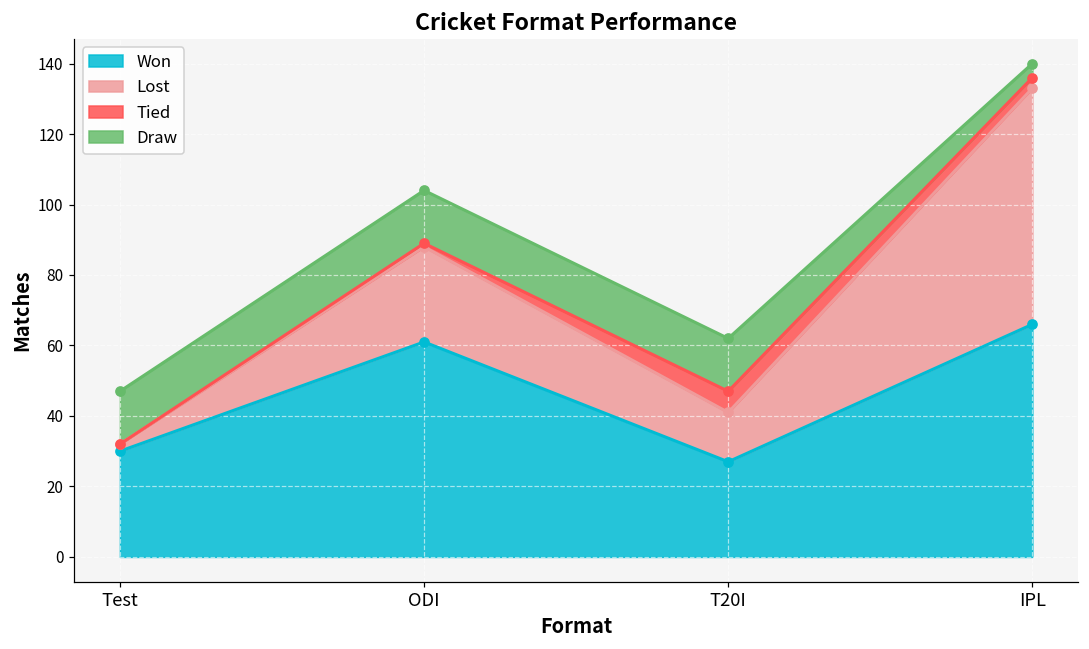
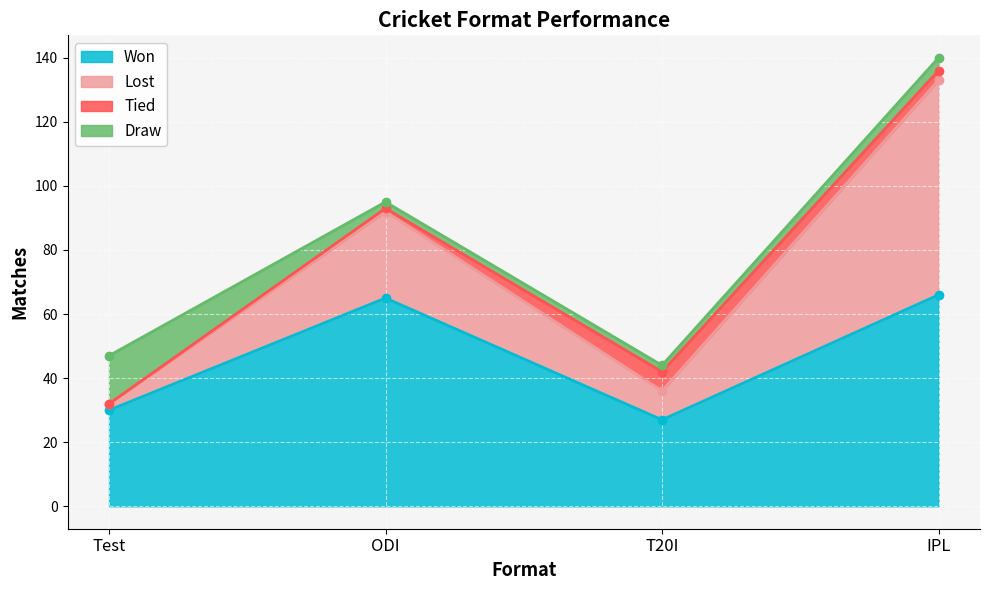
Won, ODI: 61 -> 65
Draw, ODI: 15 -> 2
Lost, T20I: 14 -> 9
Draw, T20I: 15 -> 2
